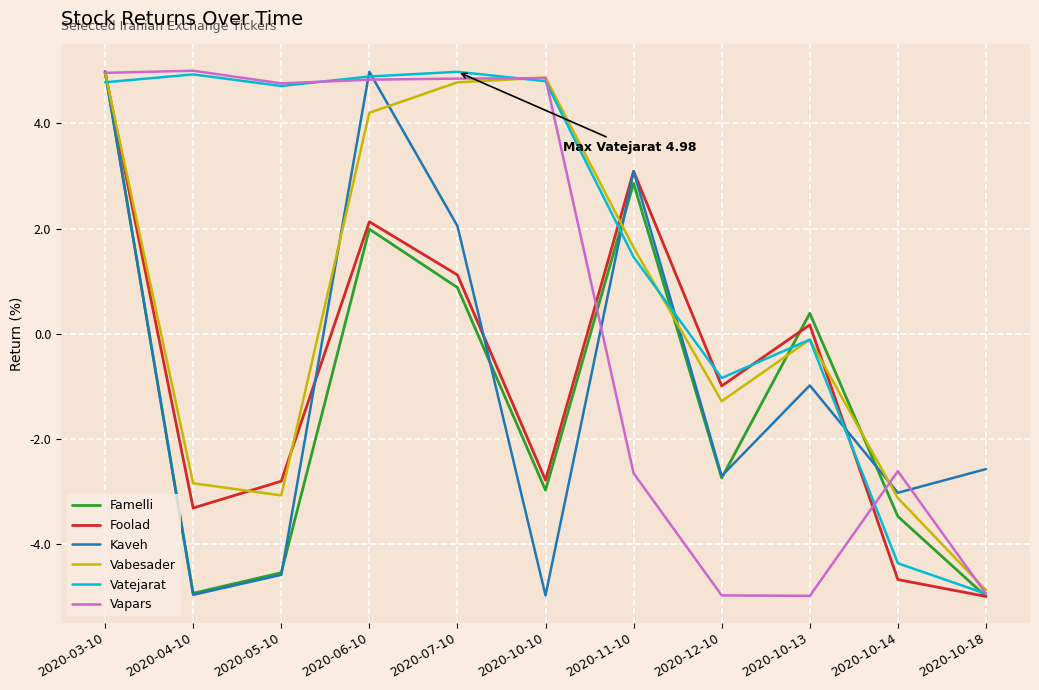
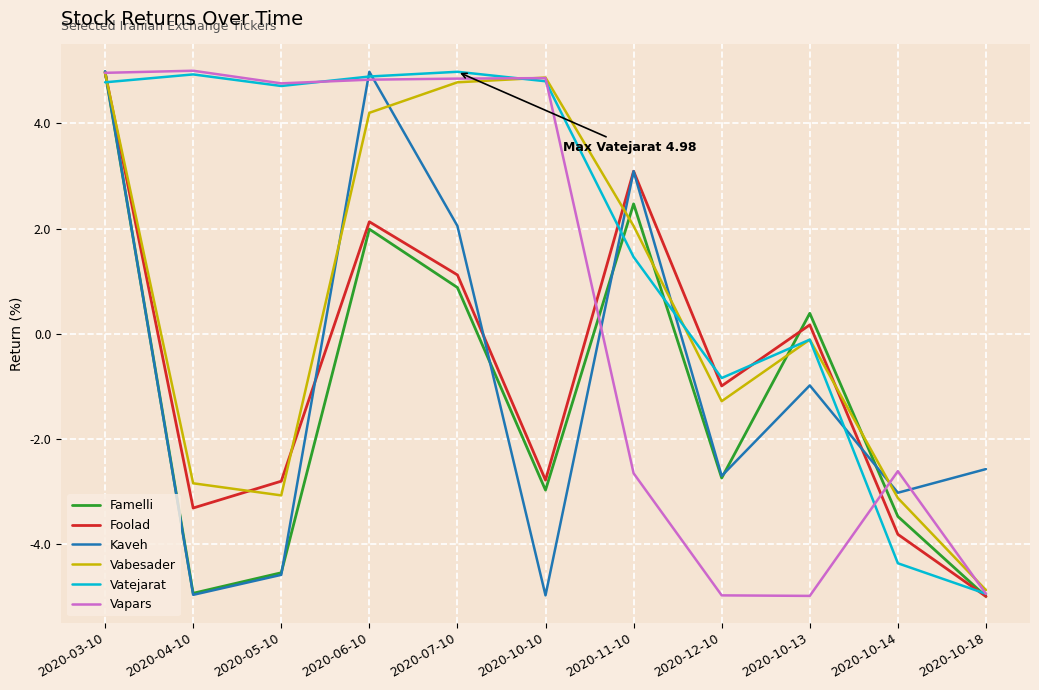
Famelli, 2020-11-10: 2.9 -> 2.5
Vabesader, 2020-11-10: 1.6 -> 2.1
Foolad, 2020-10-14: -4.7 -> -3.8
